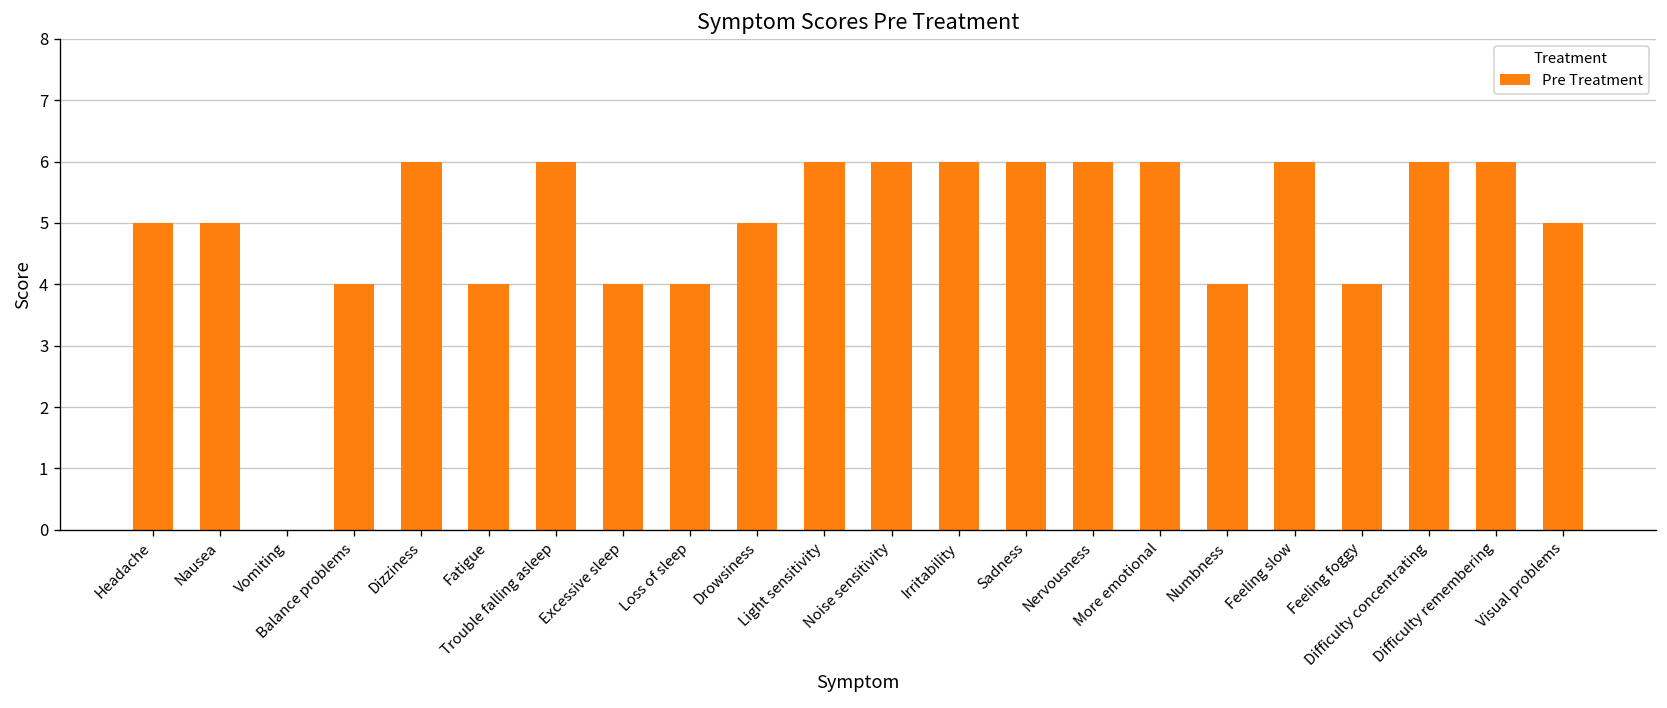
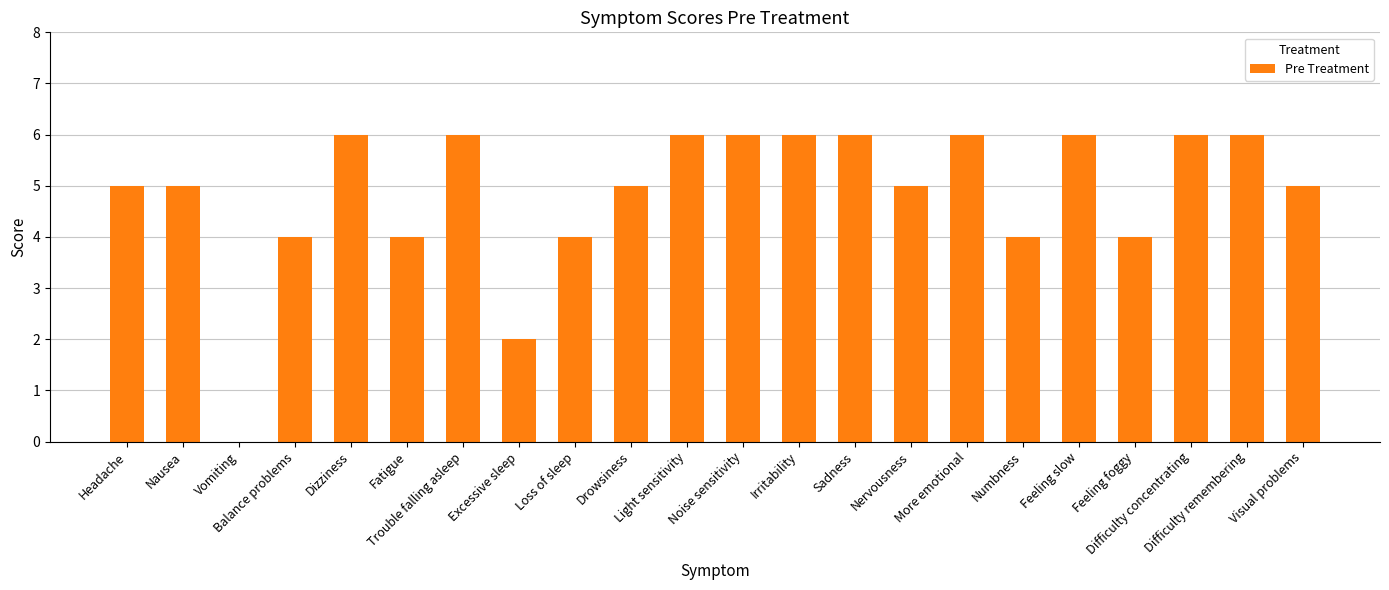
Excessive sleep: 4 -> 2
Nervousness: 6 -> 5
